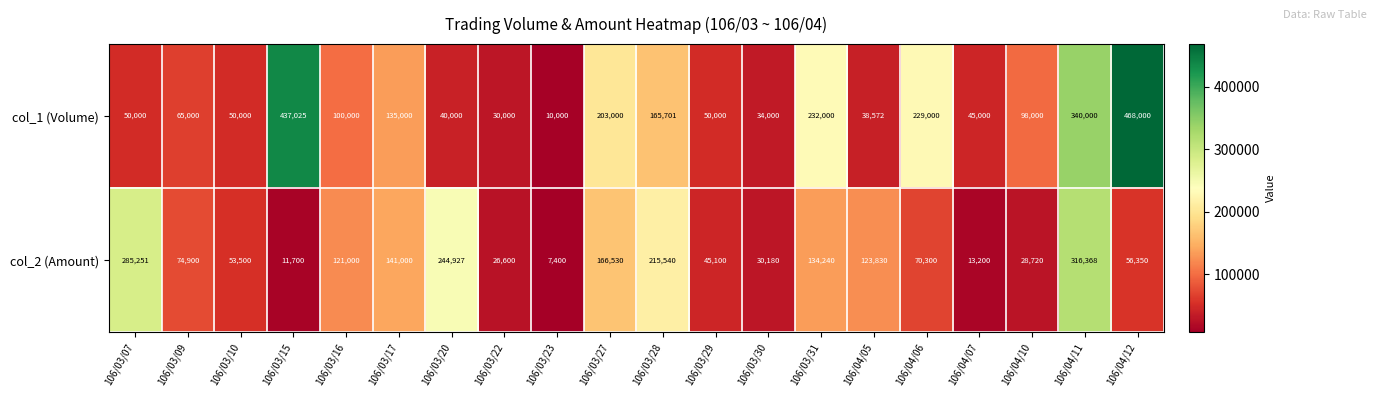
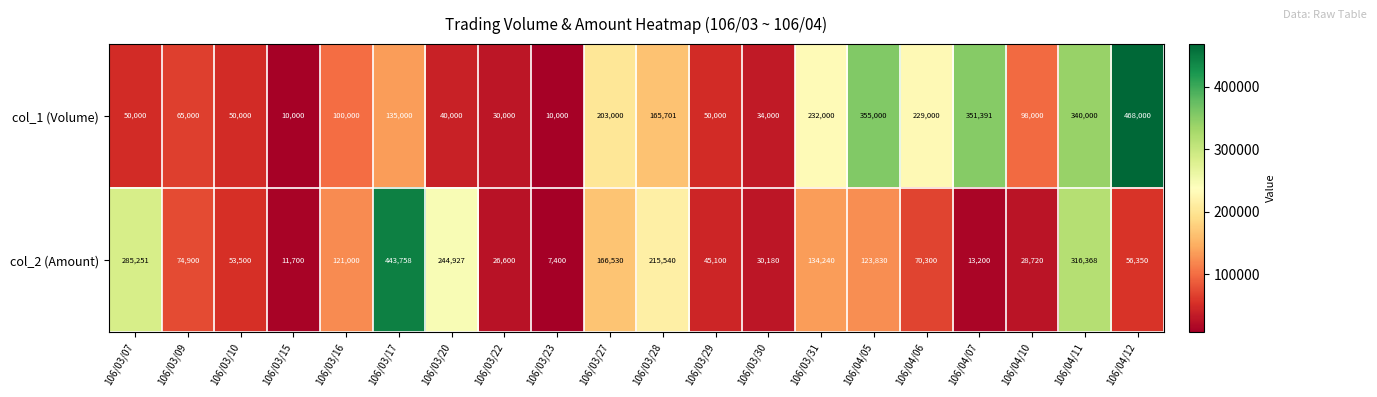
col_1 (Volume), 106/03/15: 437,025 -> 10,000
col_1 (Volume), 106/04/05: 38,572 -> 355,000
col_1 (Volume), 106/04/07: 45,000 -> 351,391
col_2 (Amount), 106/03/17: 141,000 -> 443,758
